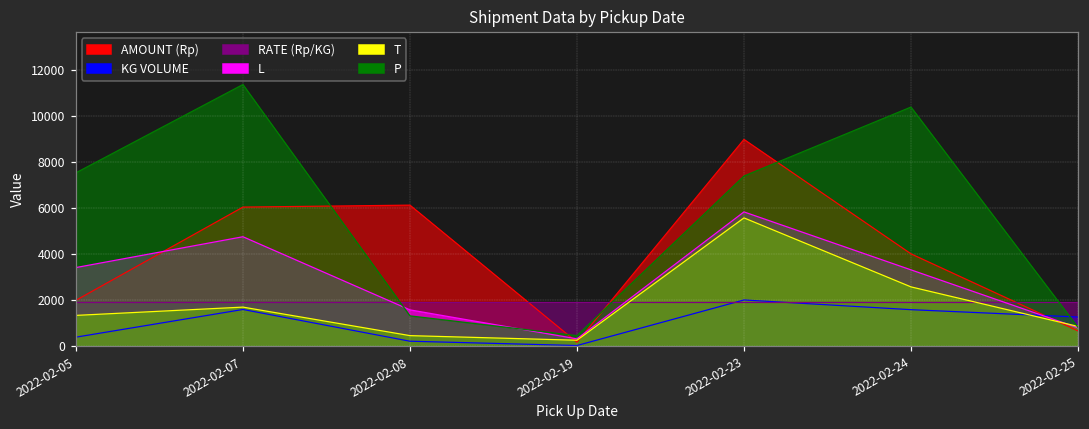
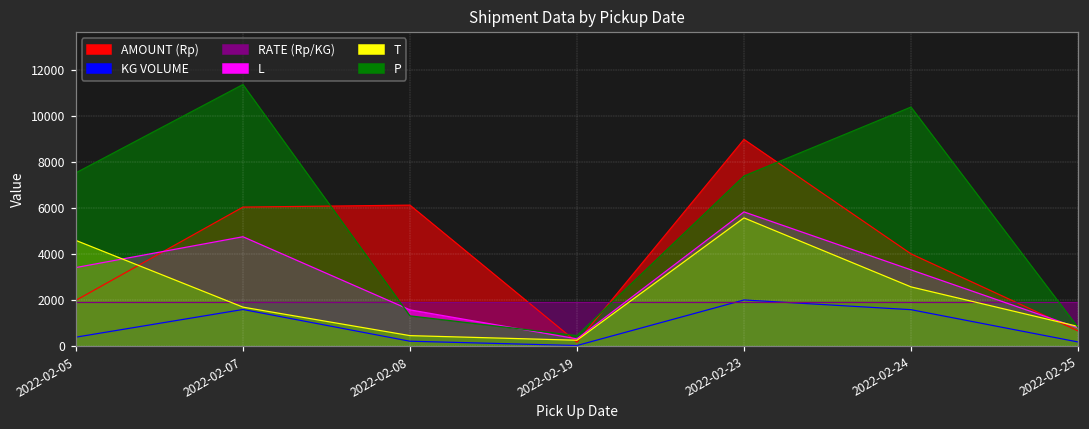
T, 2022-02-05: 1300 -> 4600
KG VOLUME, 2022-02-25: 1200 -> 200
